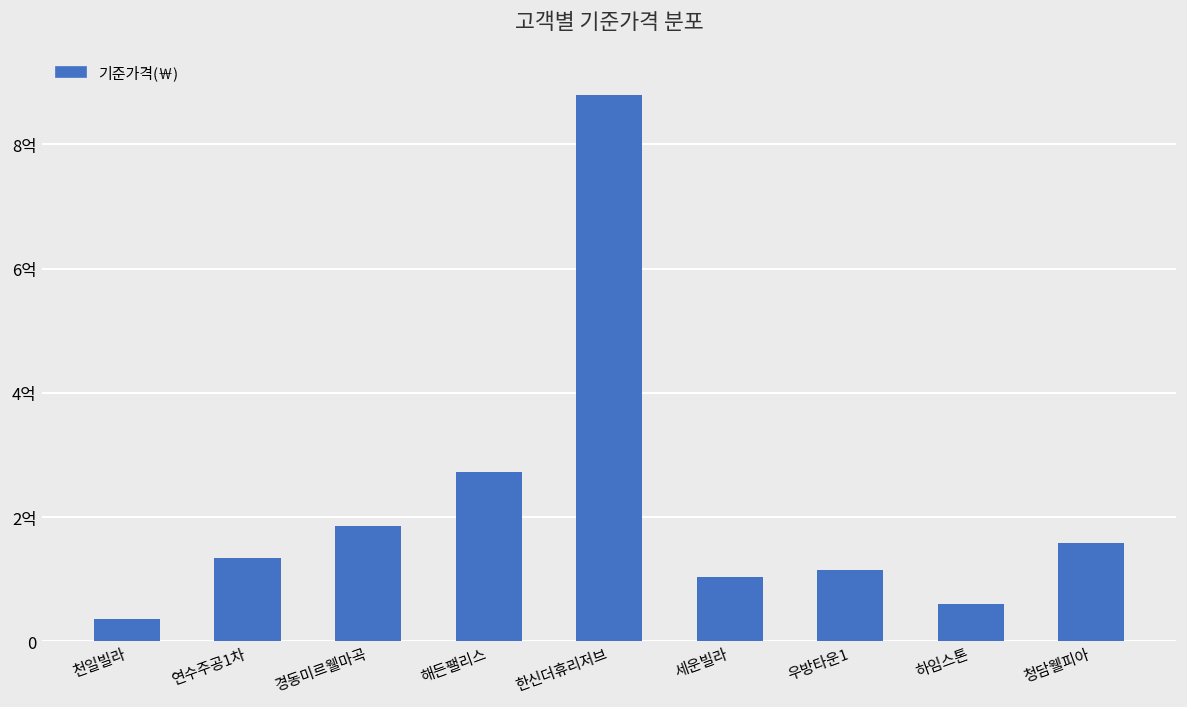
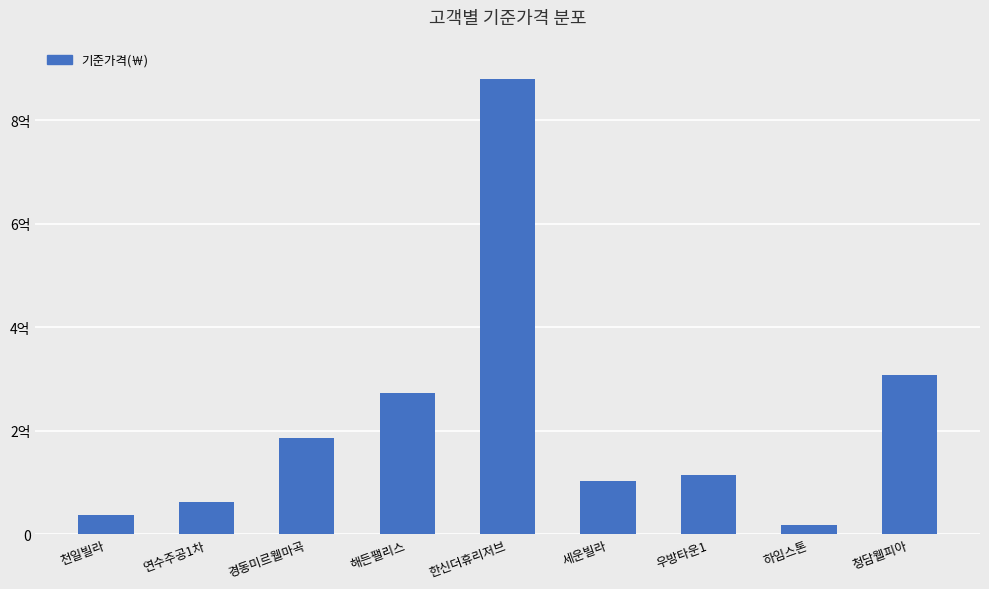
연수주공1차: 1.3억 -> 0.6억
하임스톤: 0.6억 -> 0.2억
청담웰피아: 1.6억 -> 3.1억
